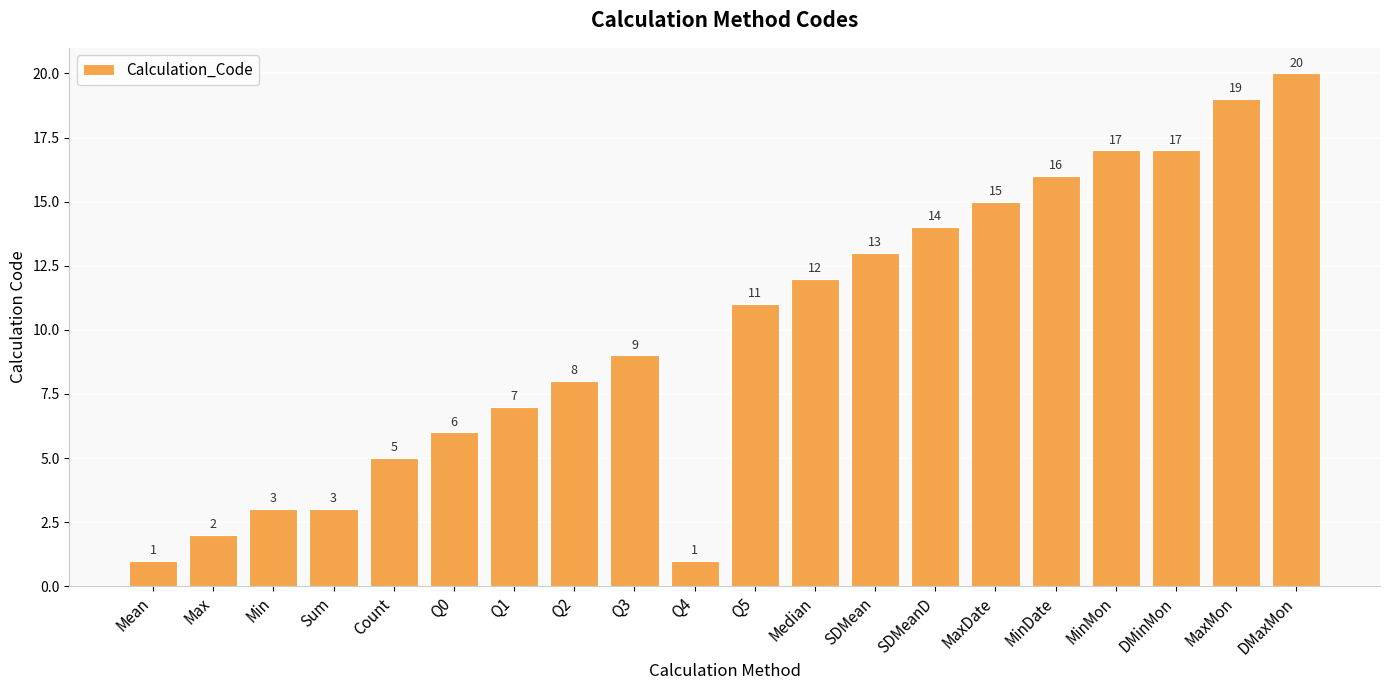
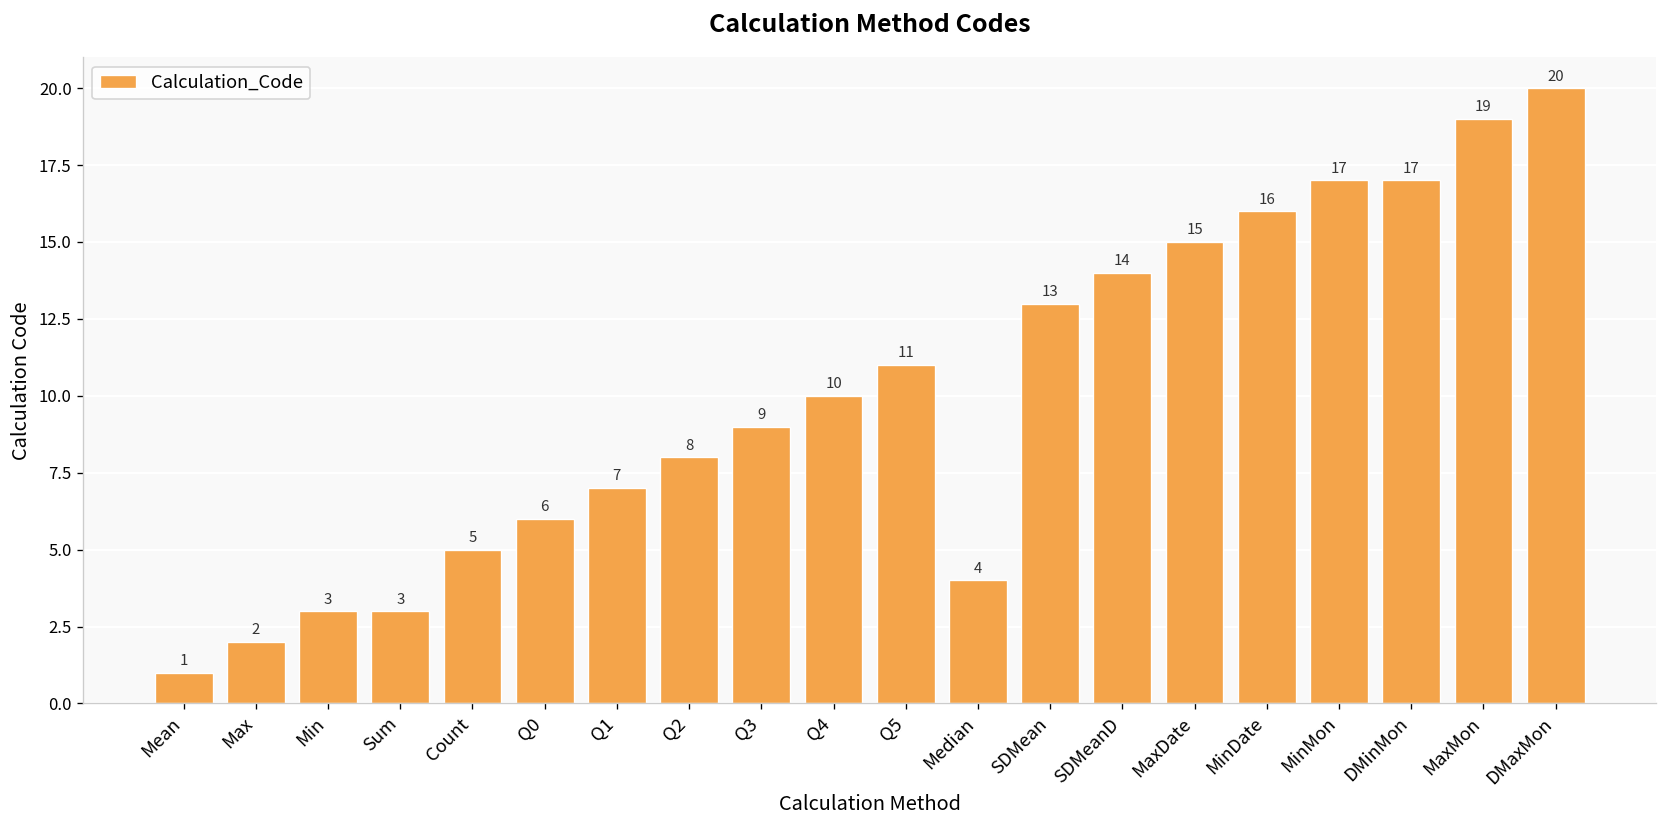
Q4: 1 -> 10
Median: 12 -> 4
